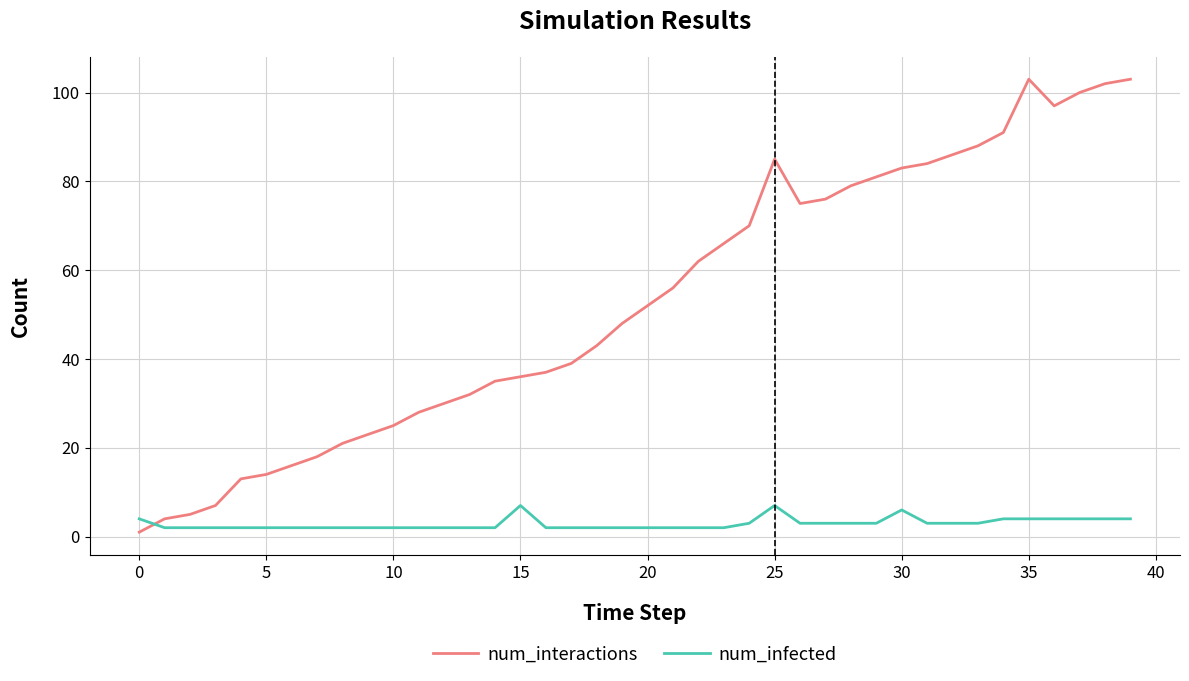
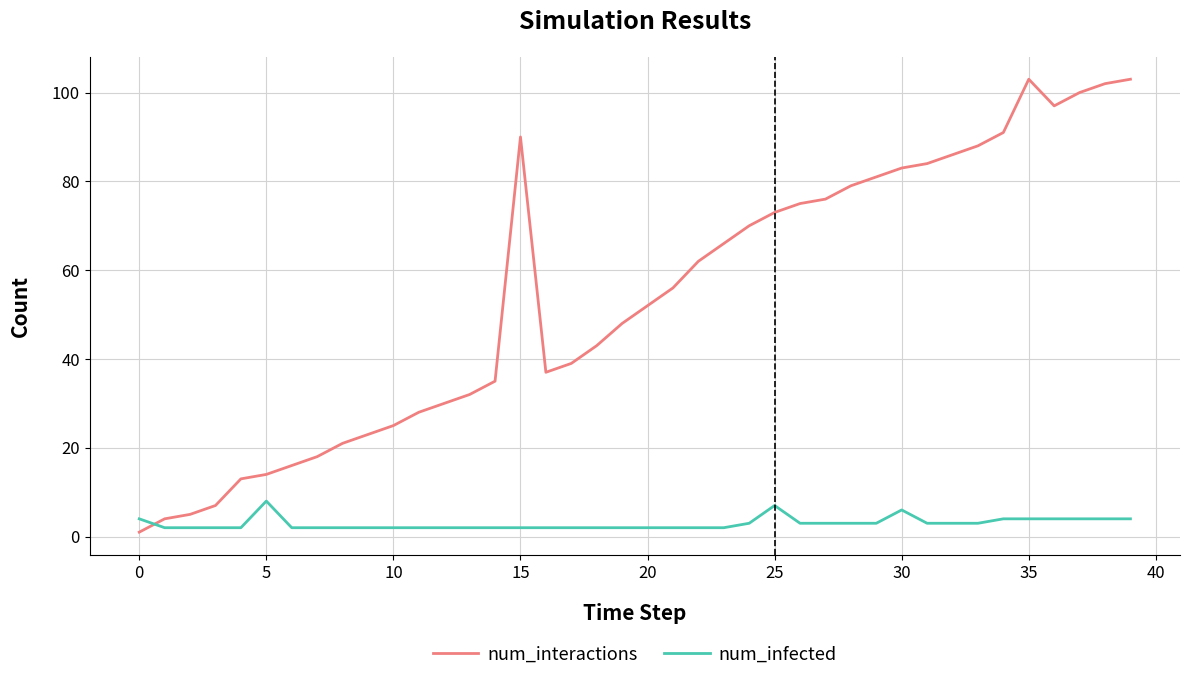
num_infected, 5: 2 -> 8
num_interactions, 15: 36 -> 90
num_infected, 15: 7 -> 2
num_interactions, 25: 85 -> 73
